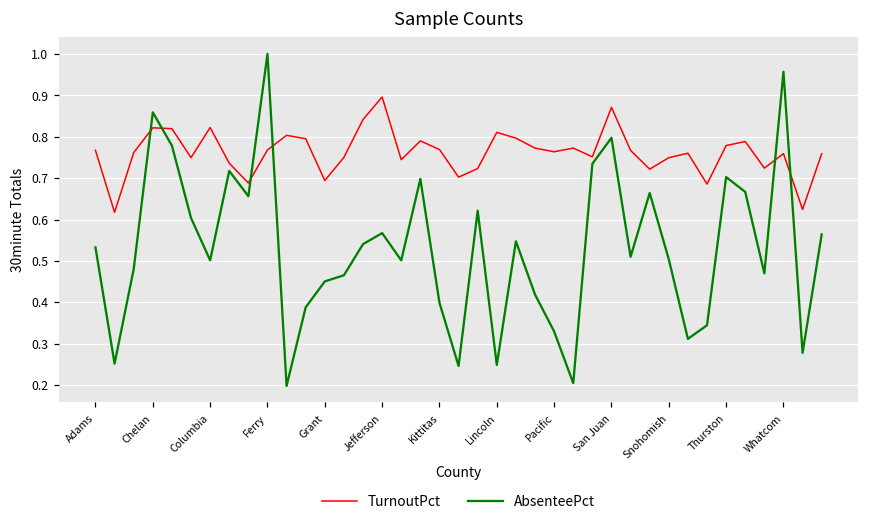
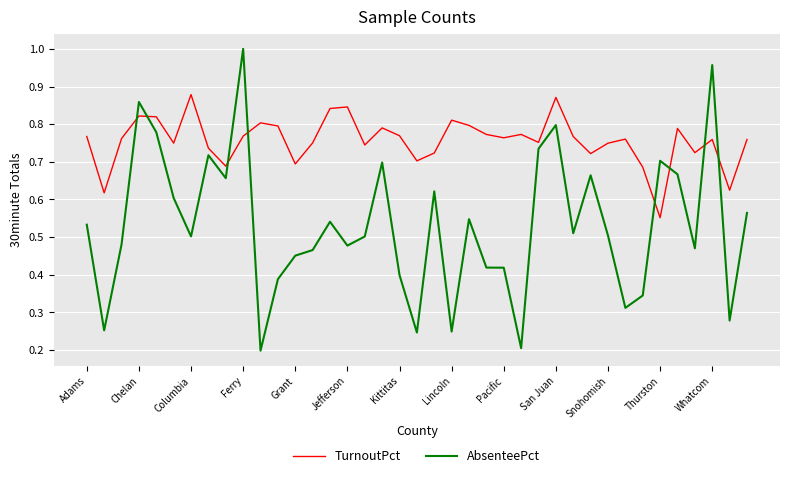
TurnoutPct, Columbia: 0.82 -> 0.88
TurnoutPct, Jefferson: 0.90 -> 0.85
AbsenteePct, Jefferson: 0.57 -> 0.48
AbsenteePct, Pacific: 0.33 -> 0.42
TurnoutPct, Thurston: 0.78 -> 0.55
